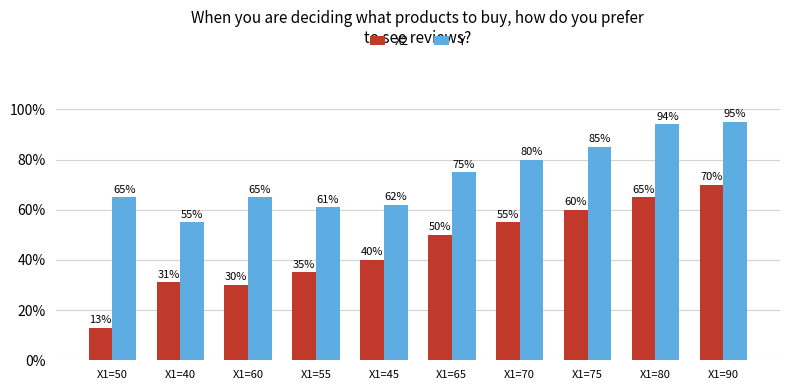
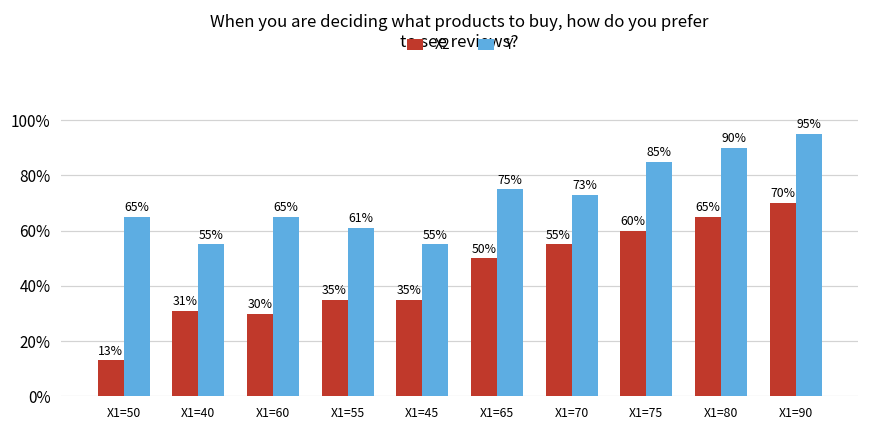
X2, X1=45: 40% -> 35%
Y, X1=45: 62% -> 55%
Y, X1=70: 80% -> 73%
Y, X1=80: 94% -> 90%
